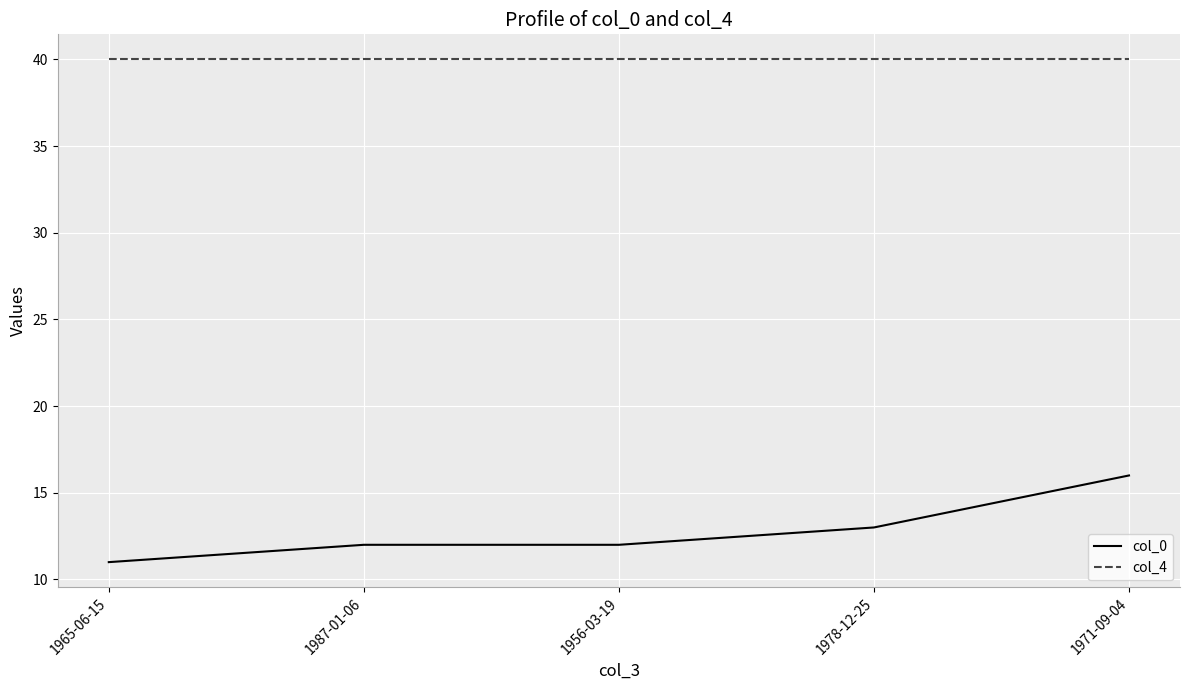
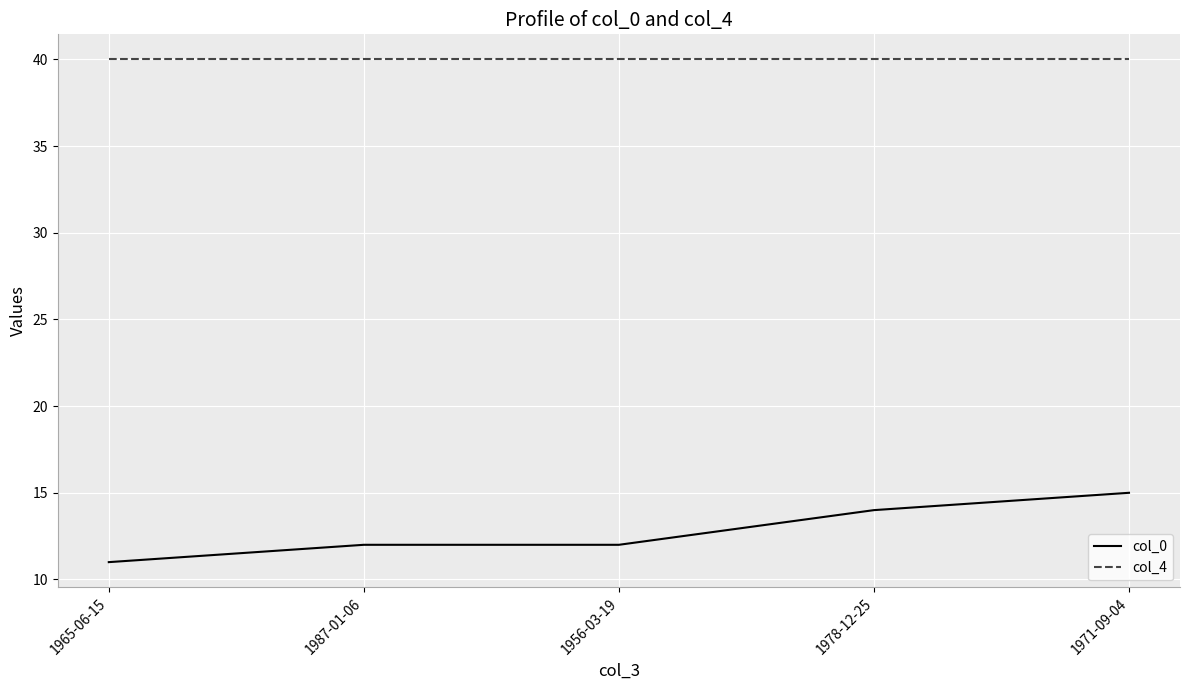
col_0, 1978-12-25: 13 -> 14
col_0, 1971-09-04: 16 -> 15
